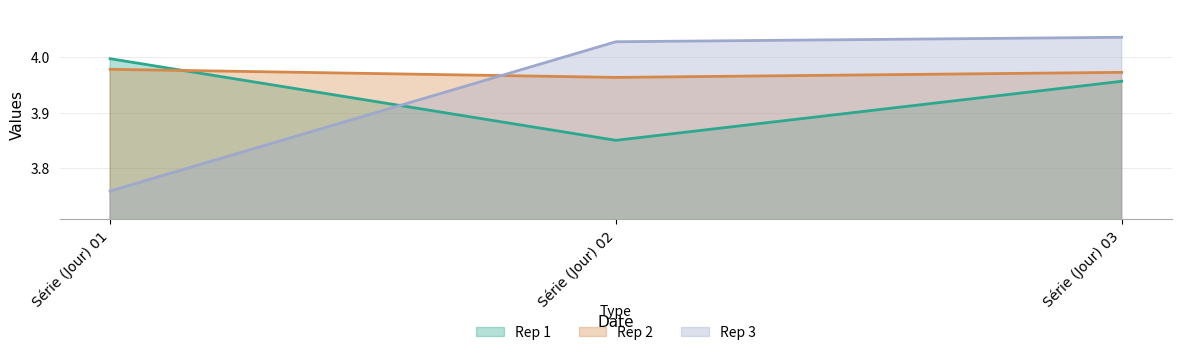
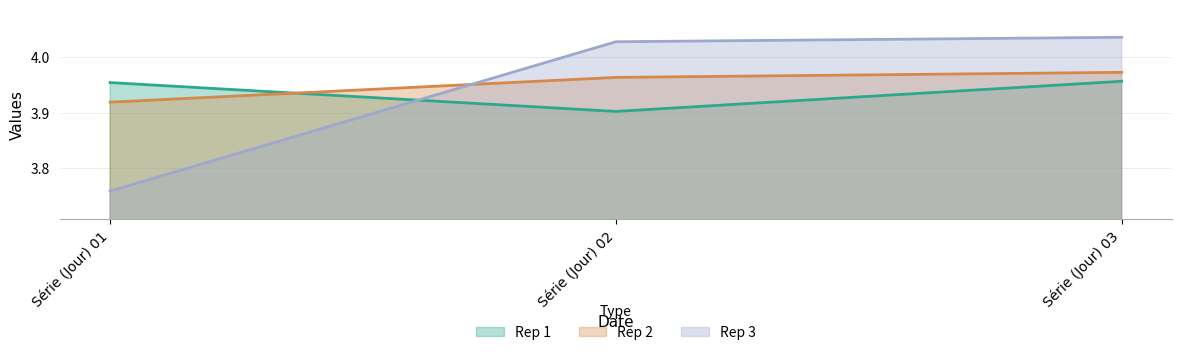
Rep 1, Série (Jour) 01: 4.00 -> 3.95
Rep 2, Série (Jour) 01: 3.98 -> 3.92
Rep 1, Série (Jour) 02: 3.85 -> 3.90
